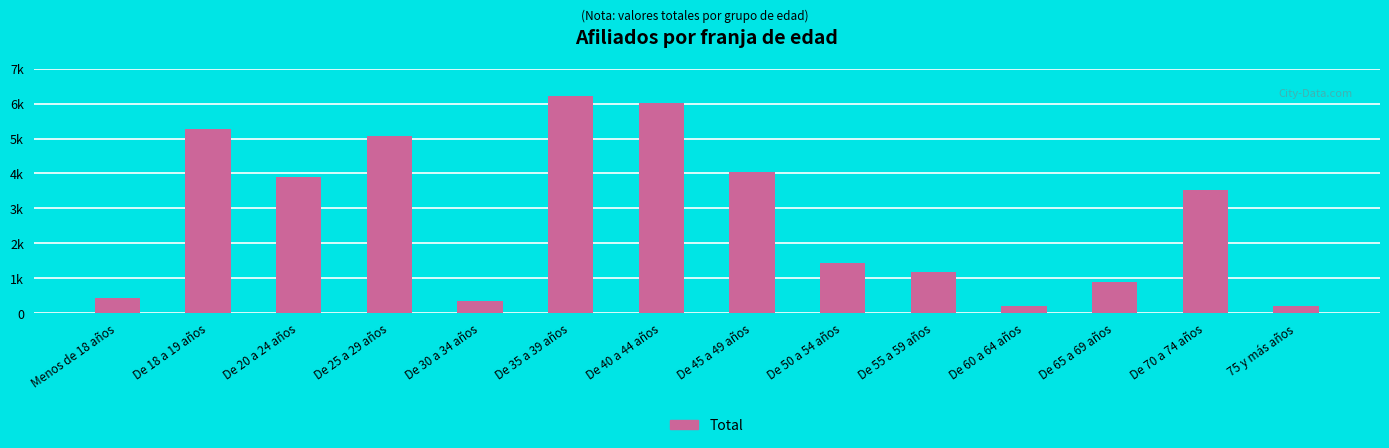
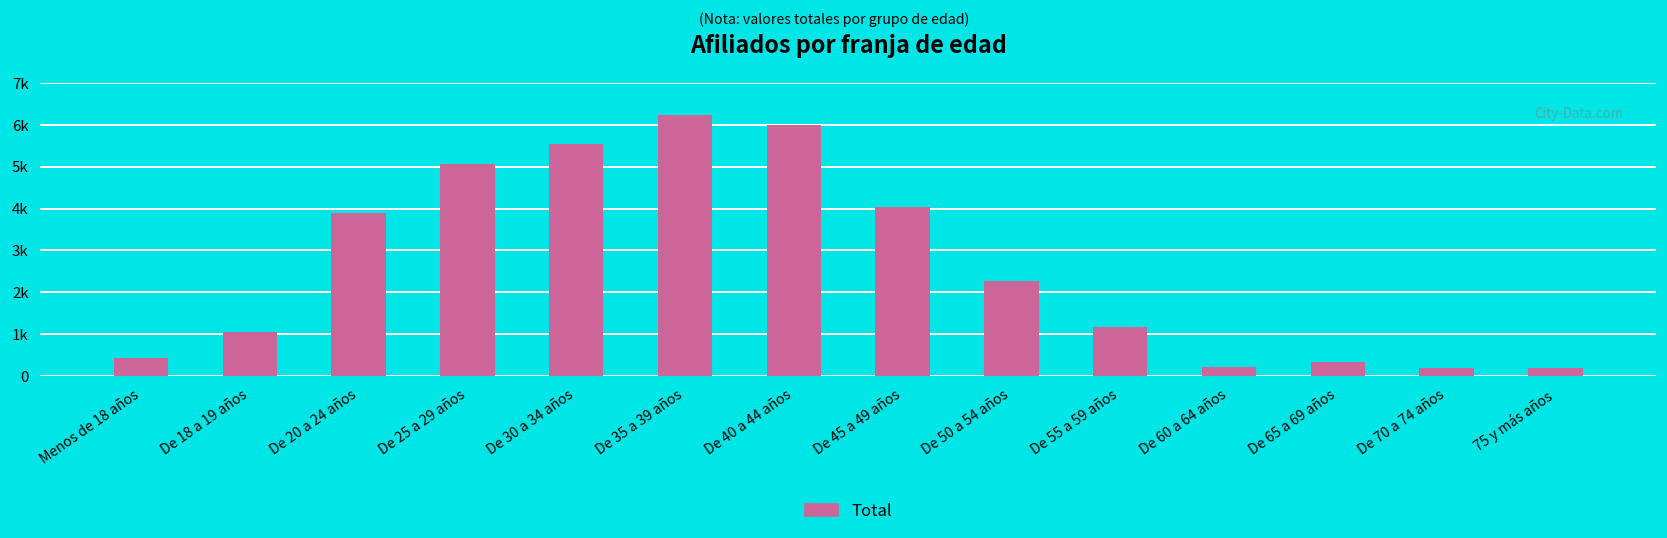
De 18 a 19 años: 5300 -> 1000
De 30 a 34 años: 300 -> 5500
De 50 a 54 años: 1400 -> 2300
De 65 a 69 años: 900 -> 300
De 70 a 74 años: 3500 -> 200
